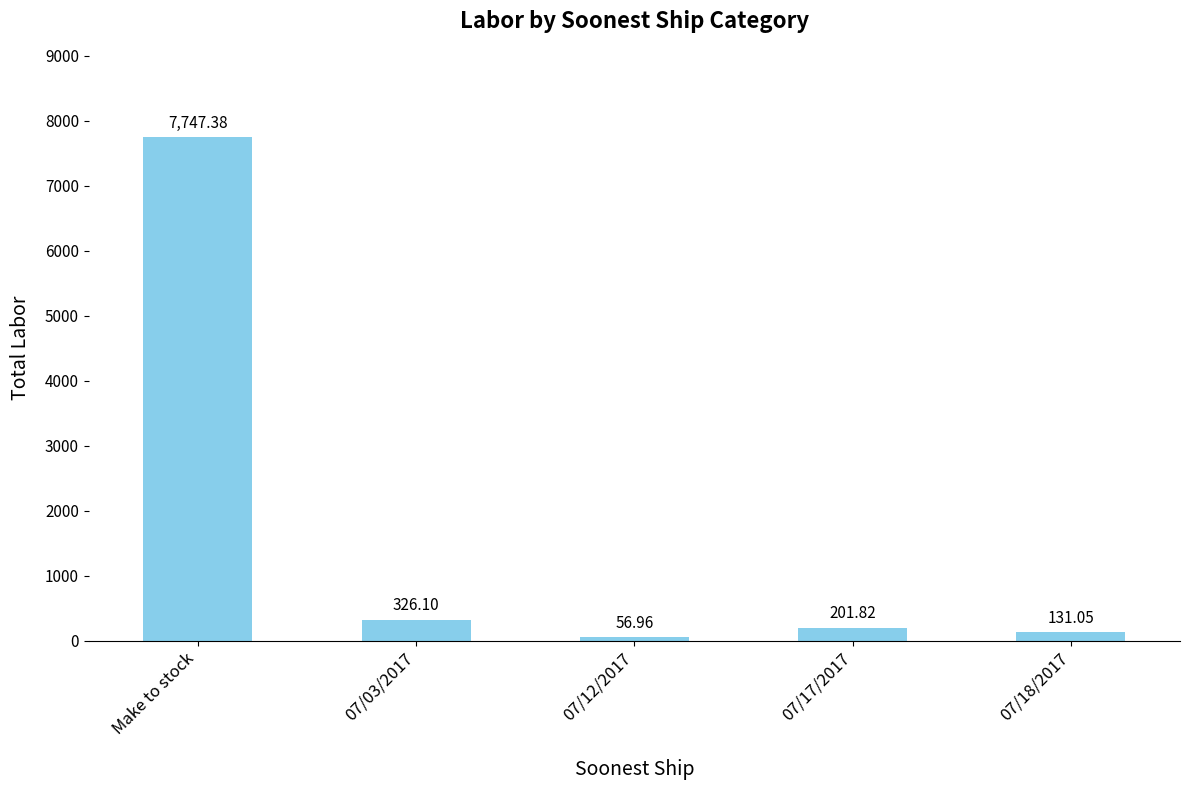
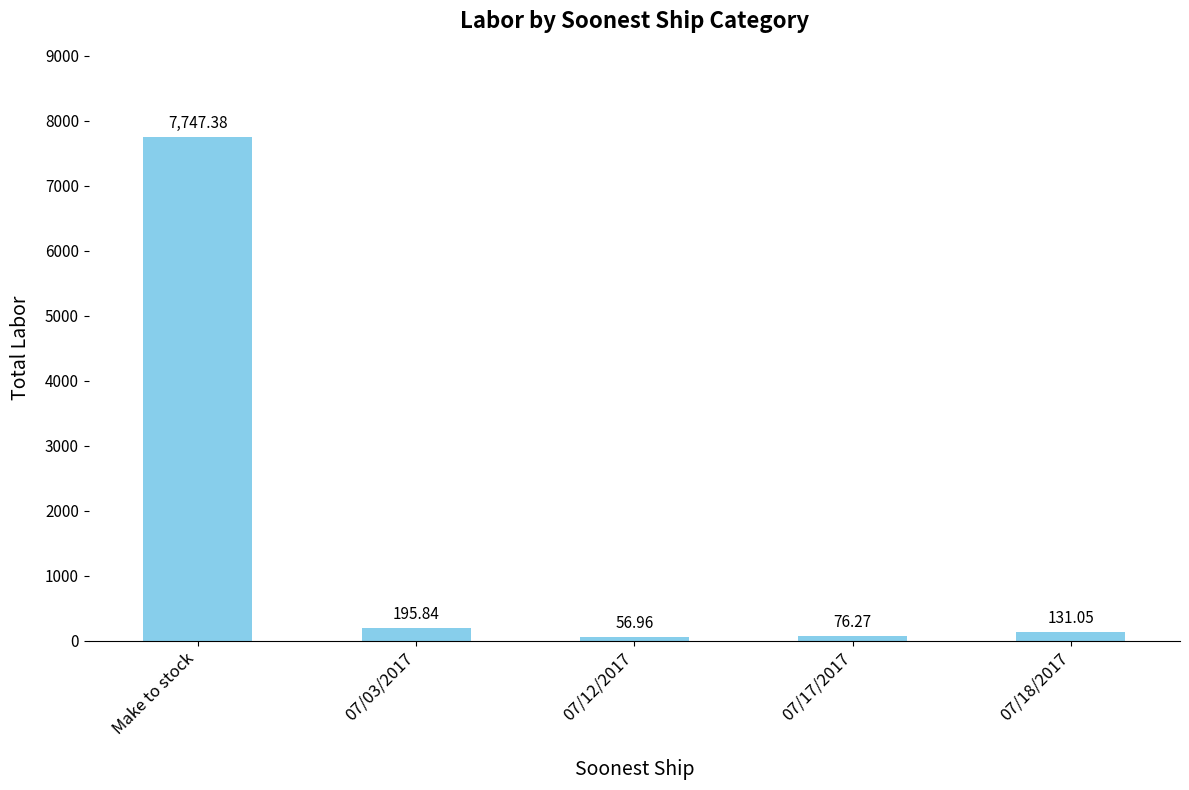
07/03/2017: 326.10 -> 195.84
07/17/2017: 201.82 -> 76.27
